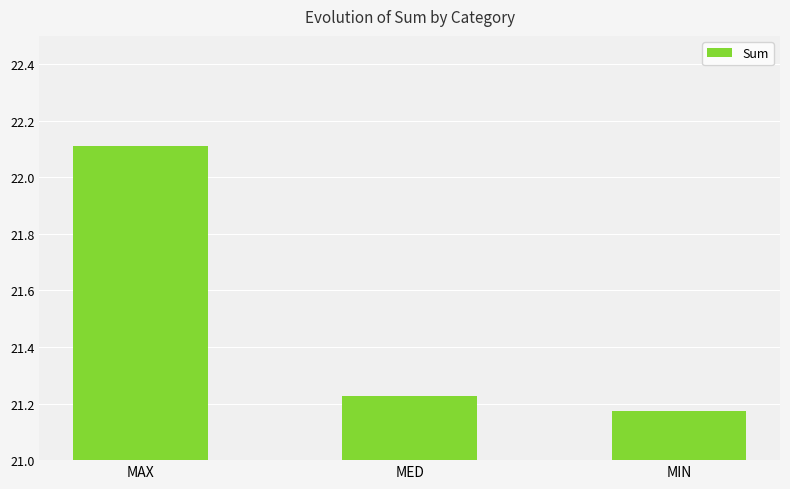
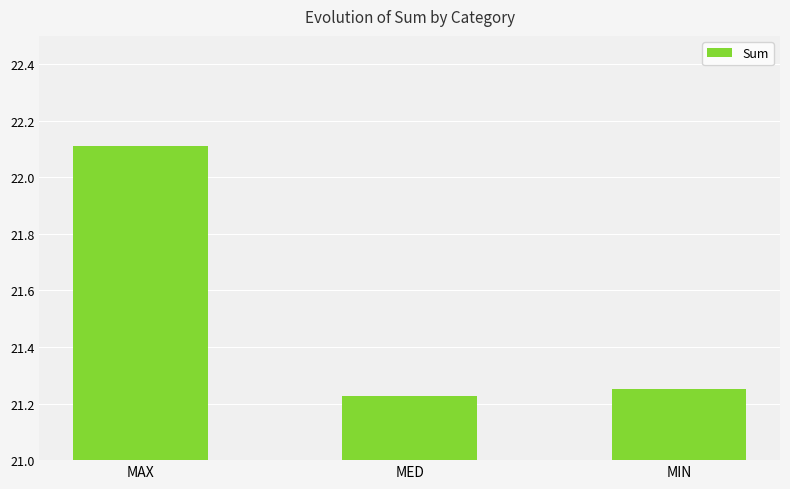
MIN: 21.17 -> 21.25
